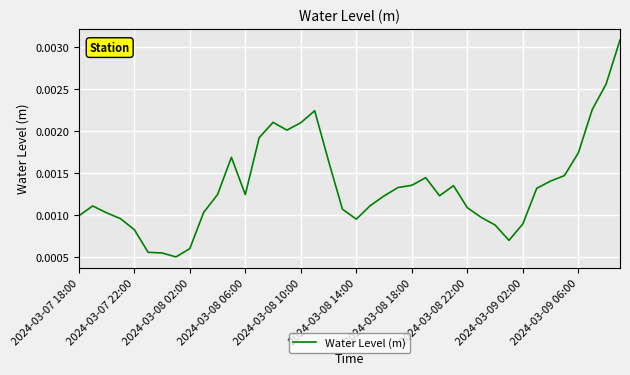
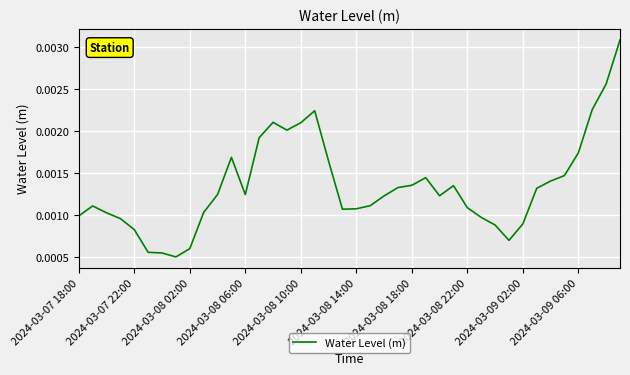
2024-03-08 14:00: 0.0010 -> 0.0011
